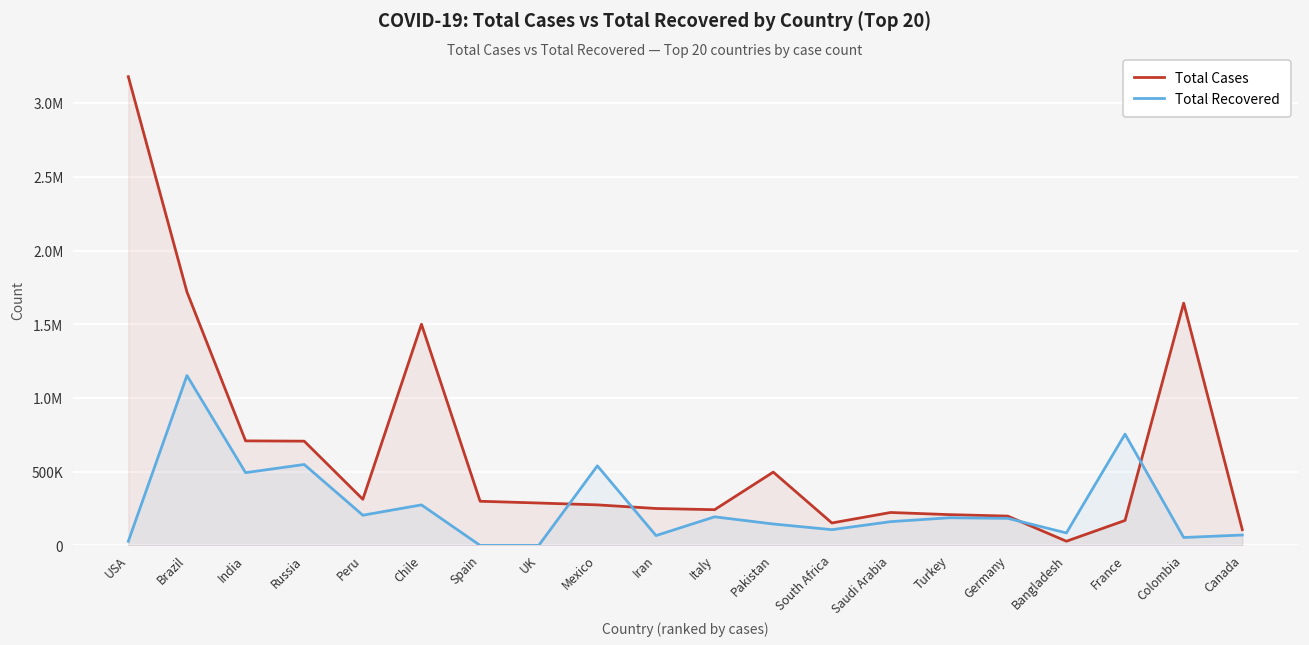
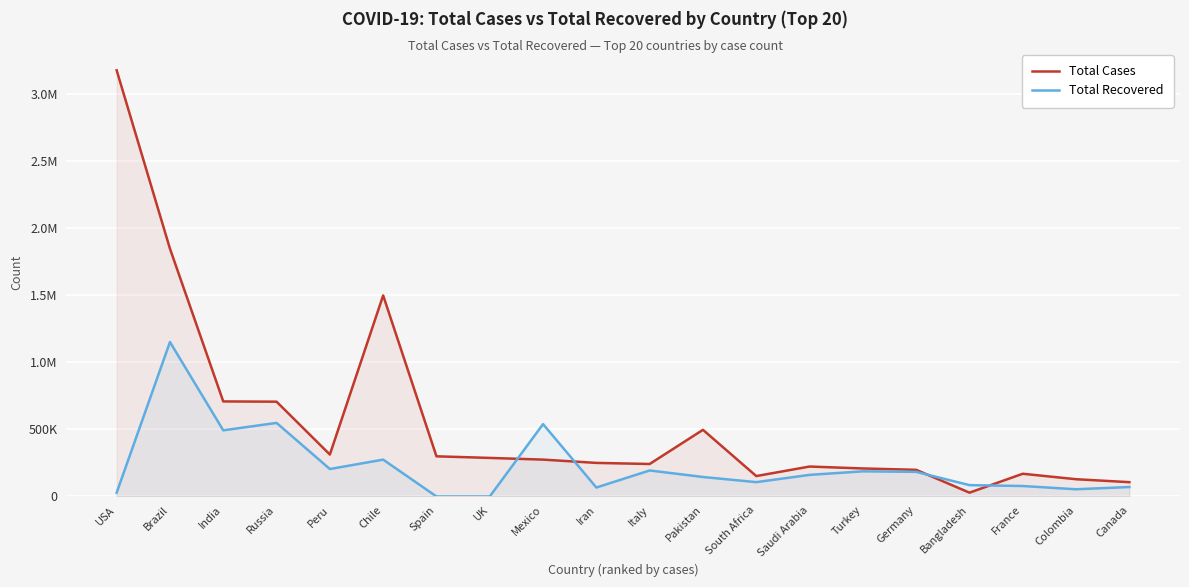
Total Cases, Brazil: 1720000 -> 1850000
Total Recovered, France: 760000 -> 80000
Total Cases, Colombia: 1640000 -> 130000
